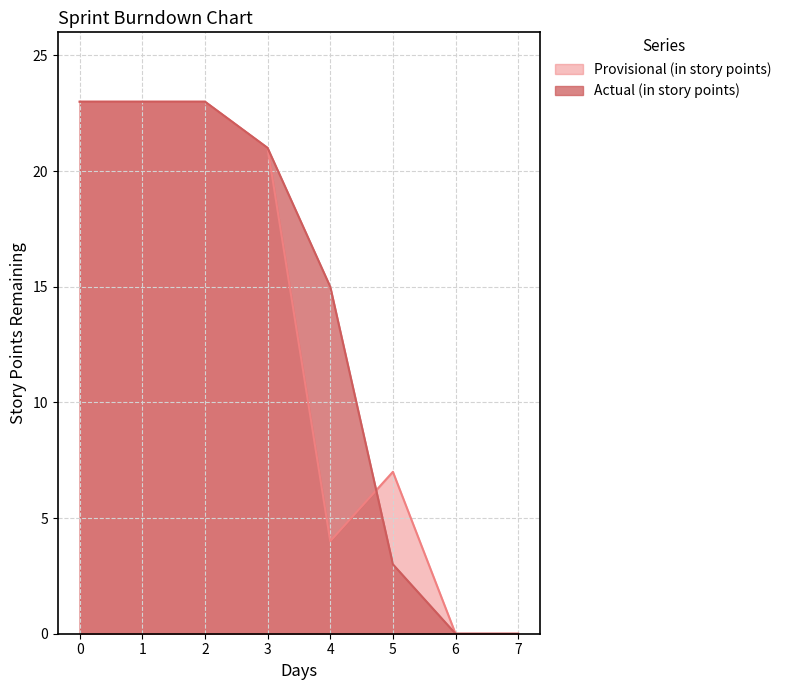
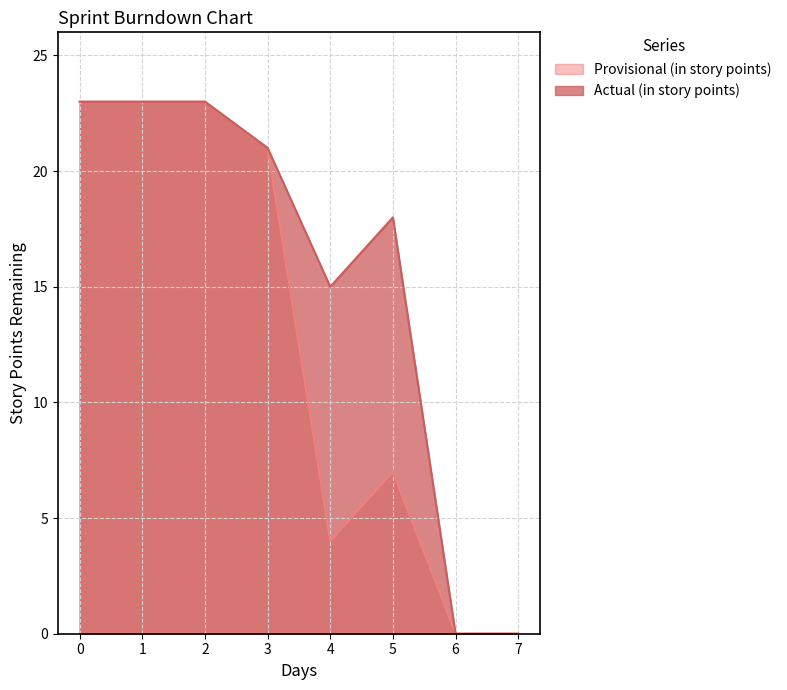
Actual (in story points), 5: 3 -> 18
